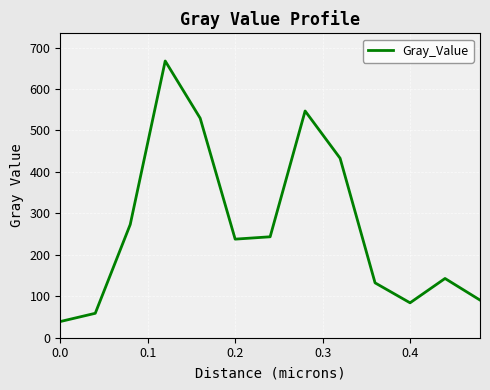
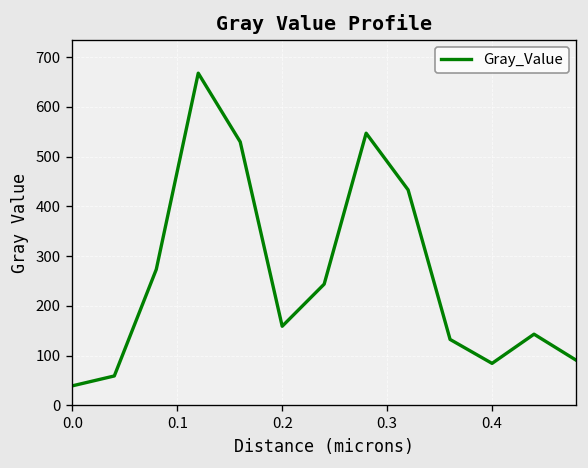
0.2: 240 -> 160
